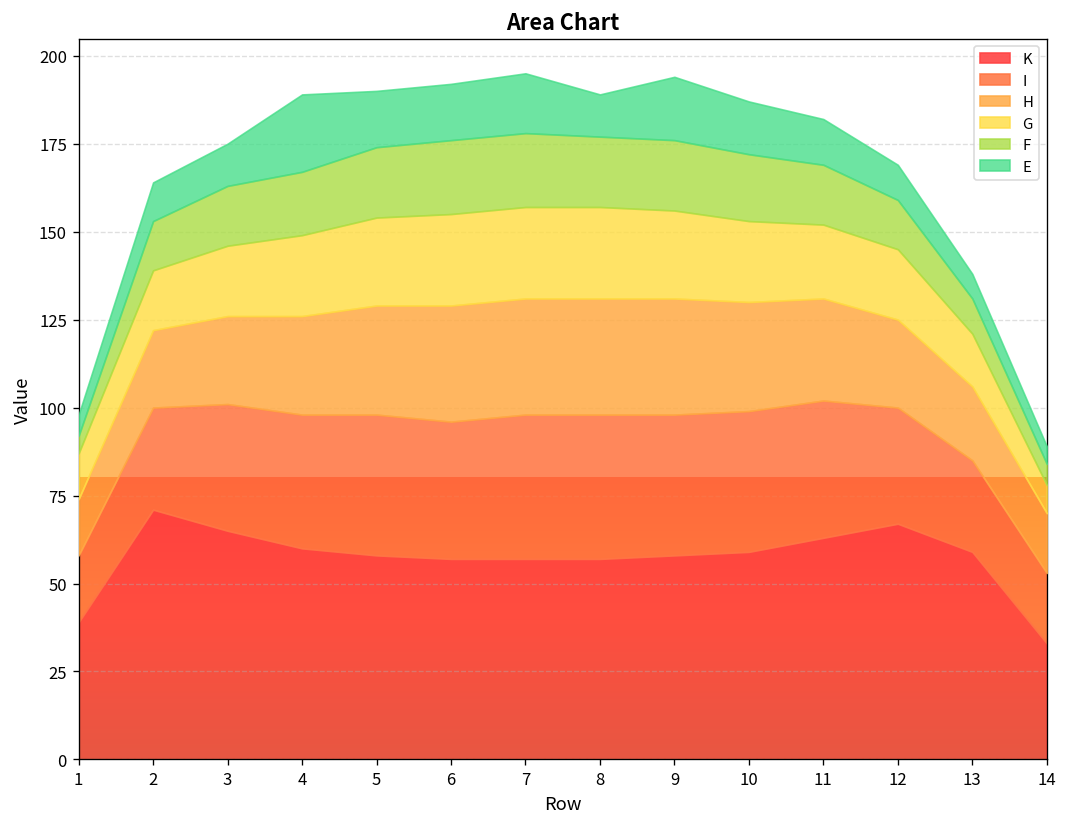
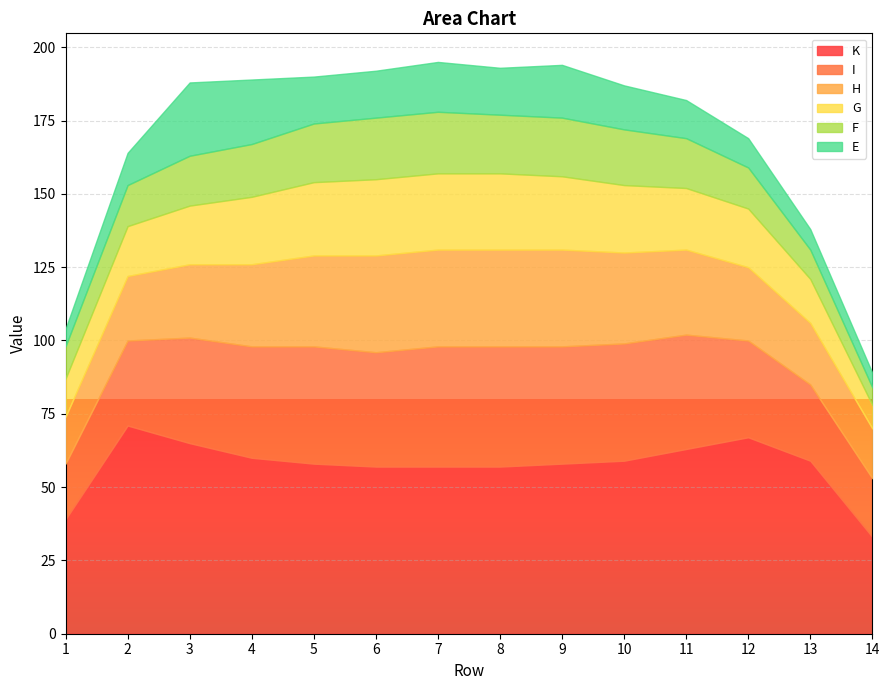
F, 1: 5 -> 11
E, 3: 12 -> 25
E, 8: 12 -> 16
